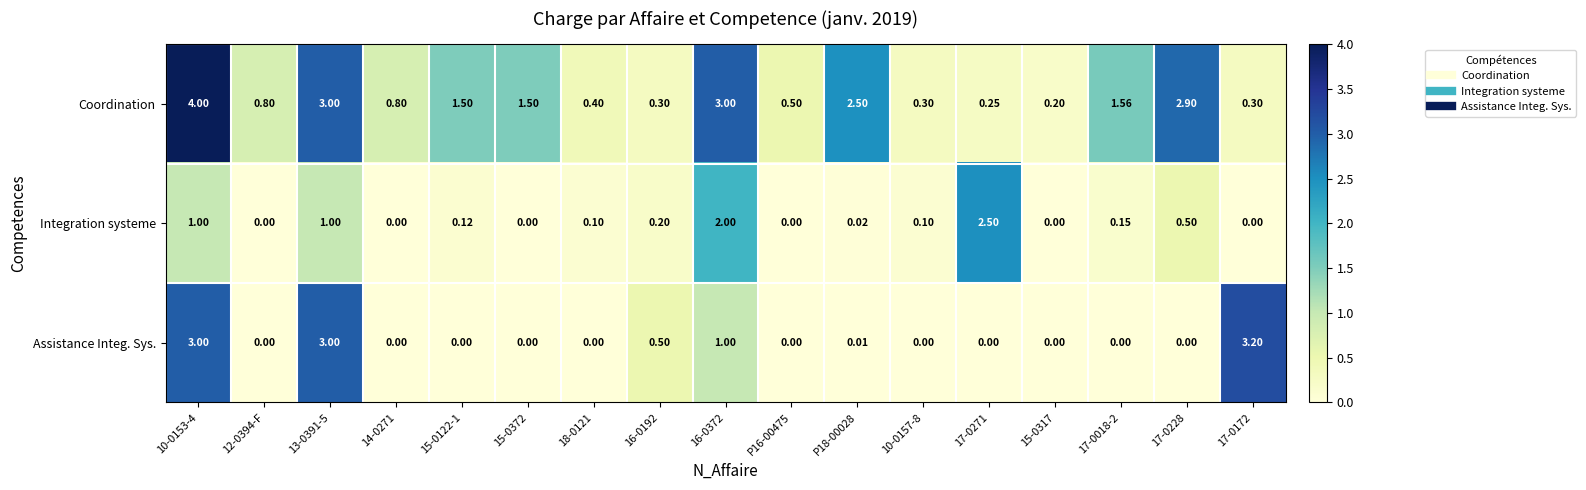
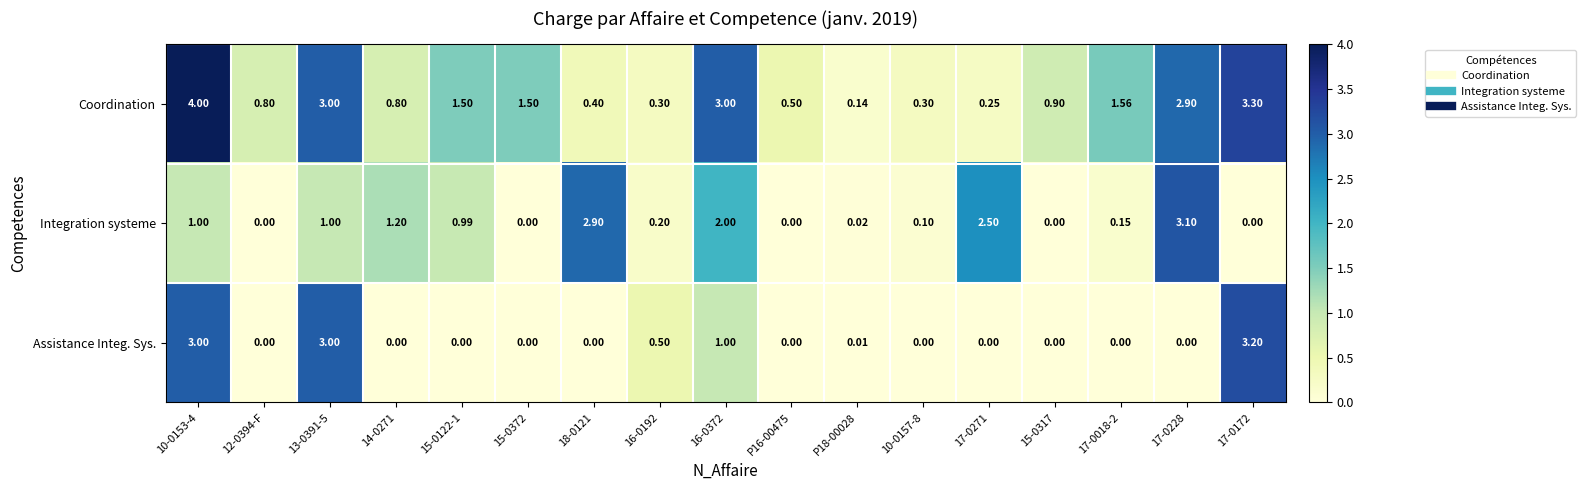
Coordination, P18-00028: 2.50 -> 0.14
Coordination, 15-0317: 0.20 -> 0.90
Coordination, 17-0172: 0.30 -> 3.30
Integration systeme, 14-0271: 0.00 -> 1.20
Integration systeme, 15-0122-1: 0.12 -> 0.99
Integration systeme, 18-0121: 0.10 -> 2.90
Integration systeme, 17-0228: 0.50 -> 3.10
